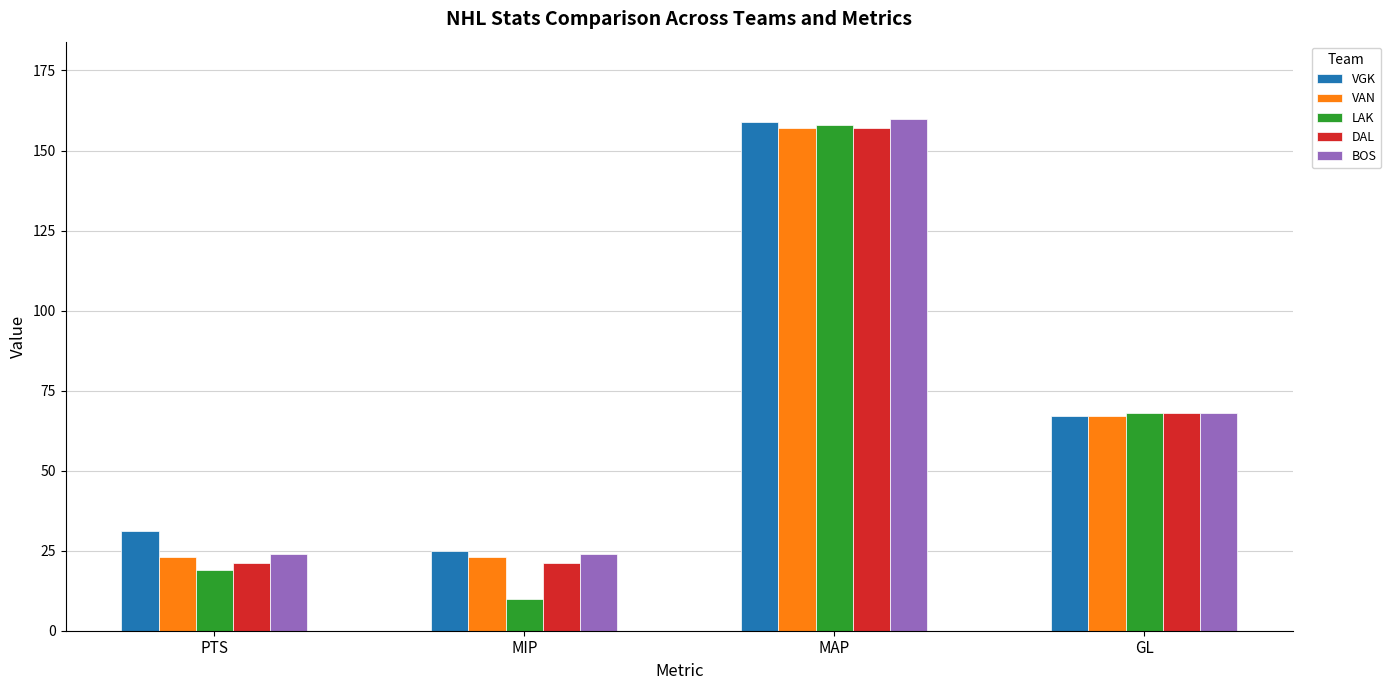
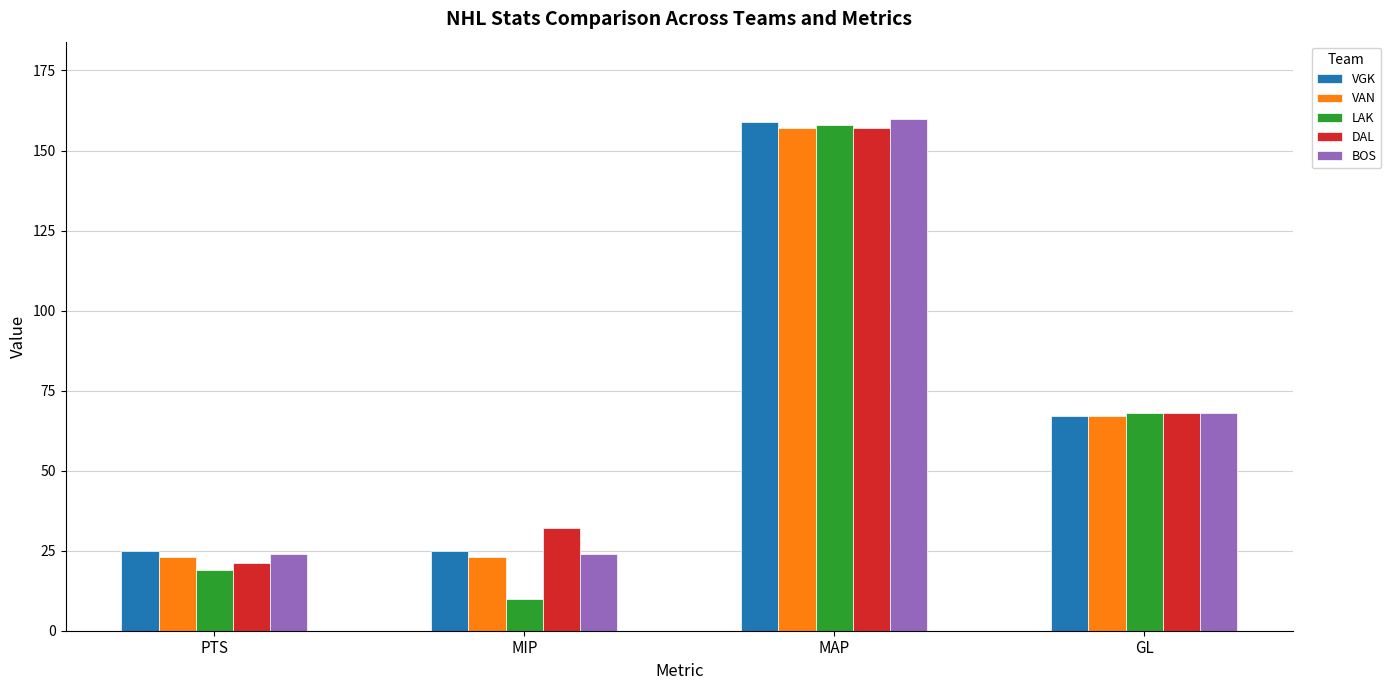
VGK, PTS: 31 -> 25
DAL, MIP: 21 -> 32
